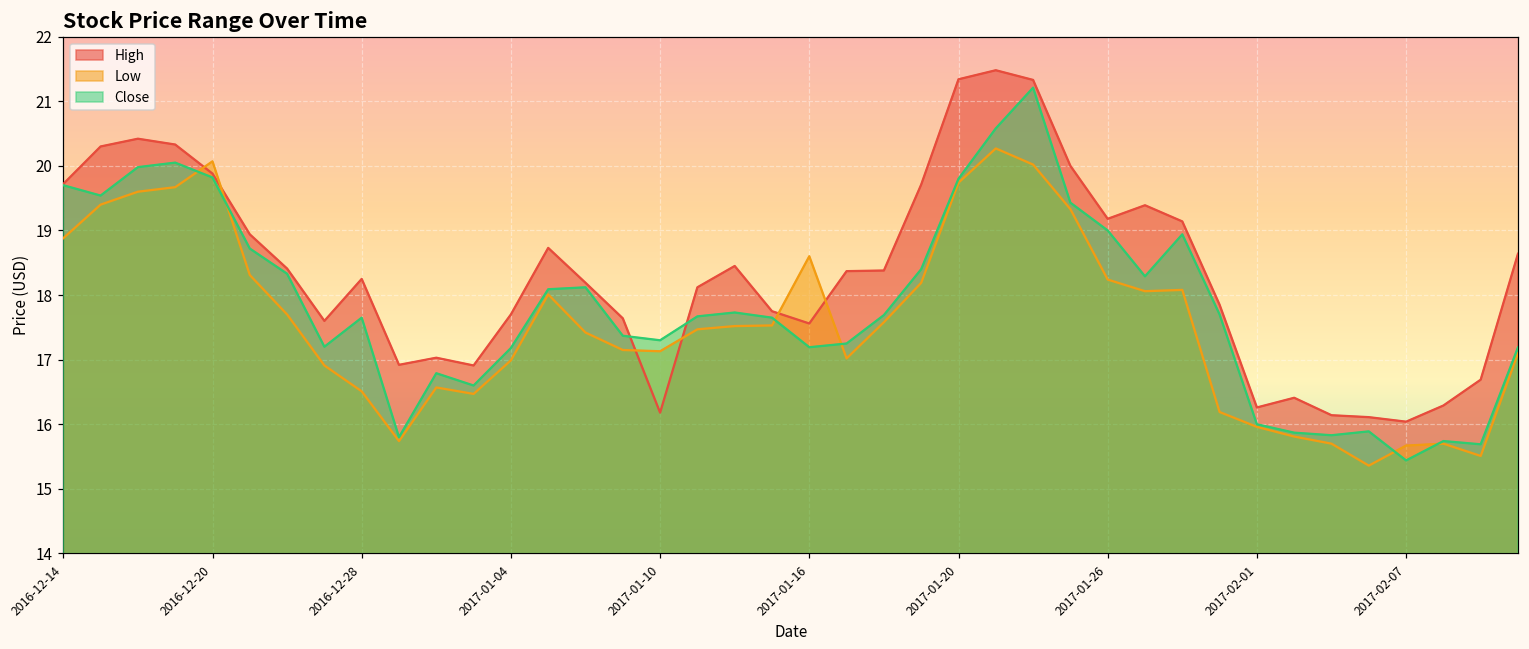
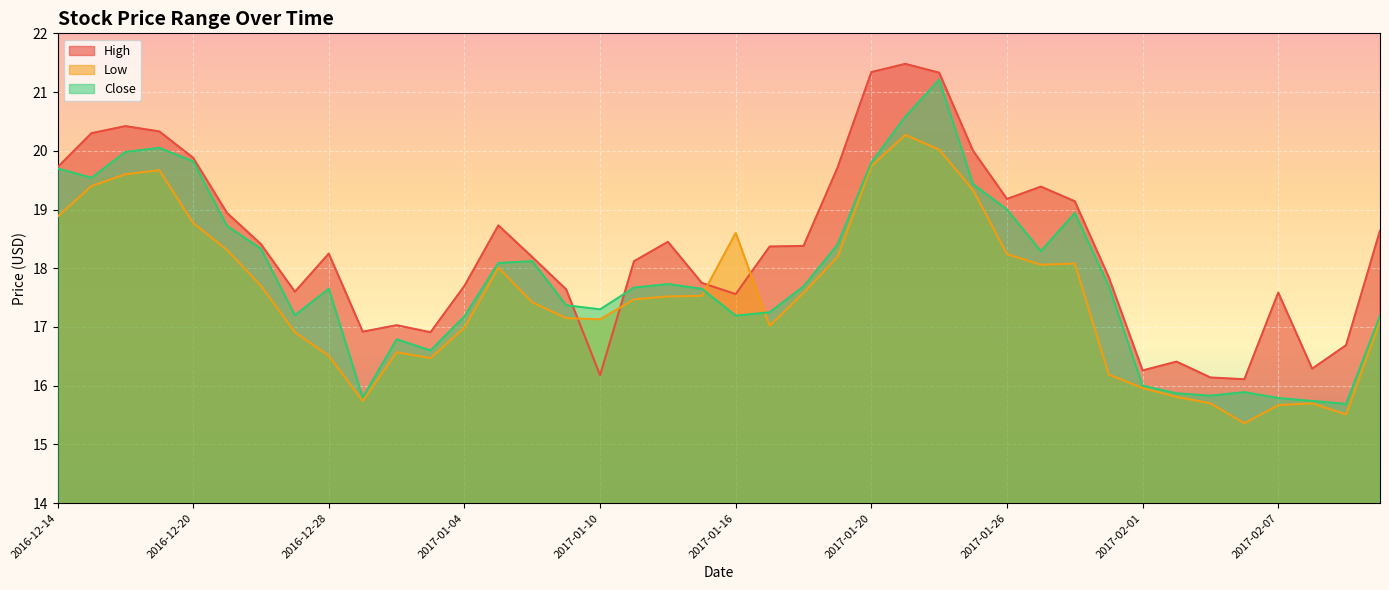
Low, 2016-12-20: 20.1 -> 18.8
High, 2017-02-07: 16.0 -> 17.6
Close, 2017-02-07: 15.4 -> 15.8
